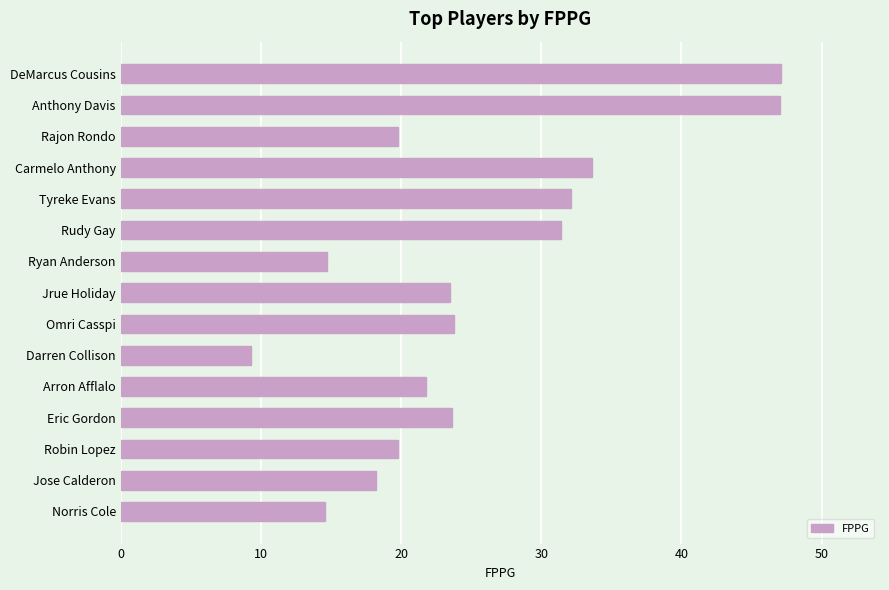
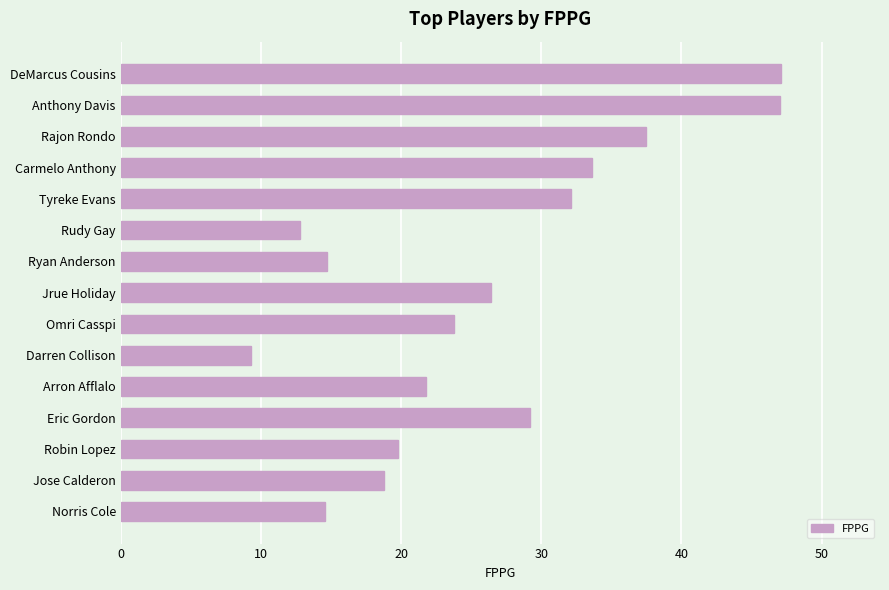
Rajon Rondo: 19.8 -> 37.5
Rudy Gay: 31.4 -> 12.8
Jrue Holiday: 23.5 -> 26.4
Eric Gordon: 23.6 -> 29.2
Jose Calderon: 18.2 -> 18.8
